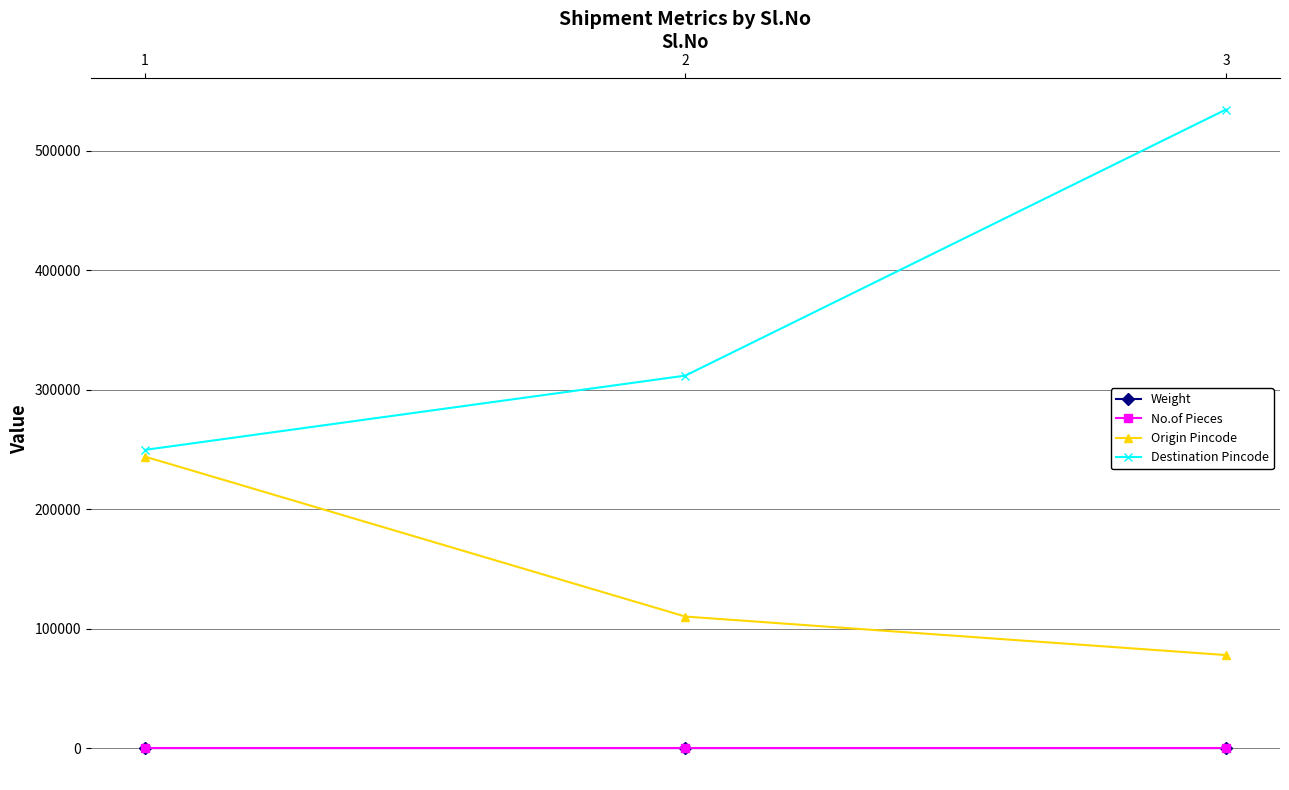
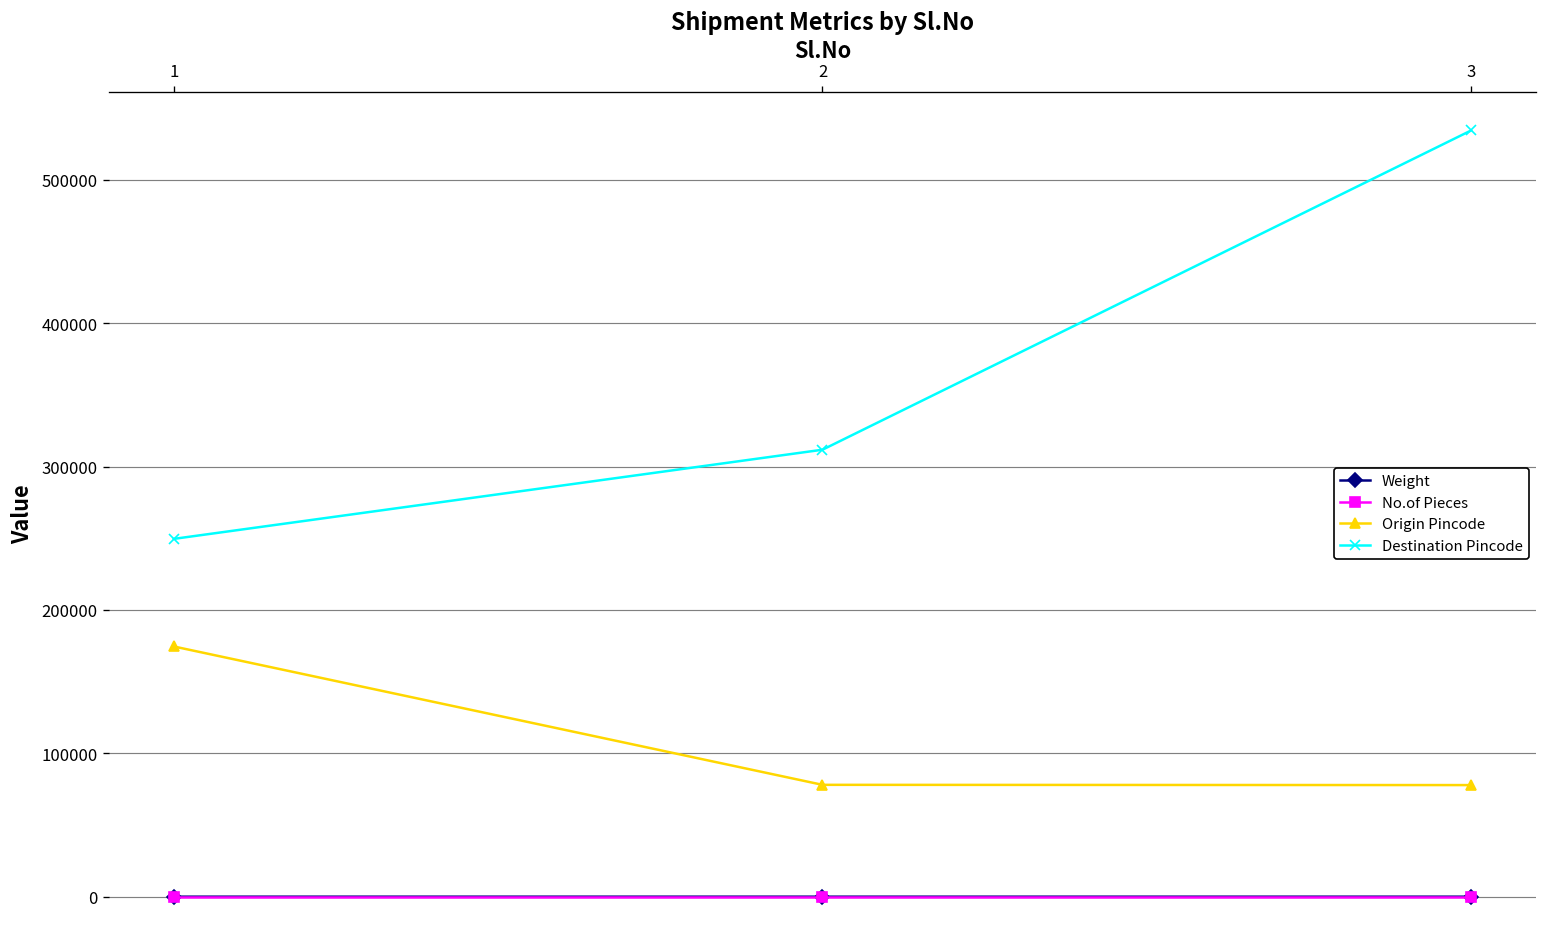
Origin Pincode, 1: 244000 -> 175000
Origin Pincode, 2: 110000 -> 78000
